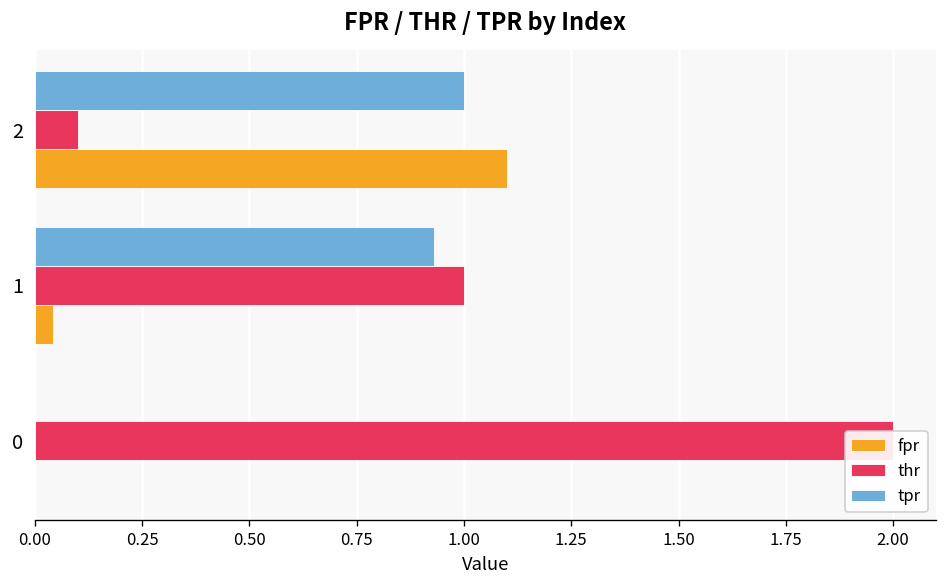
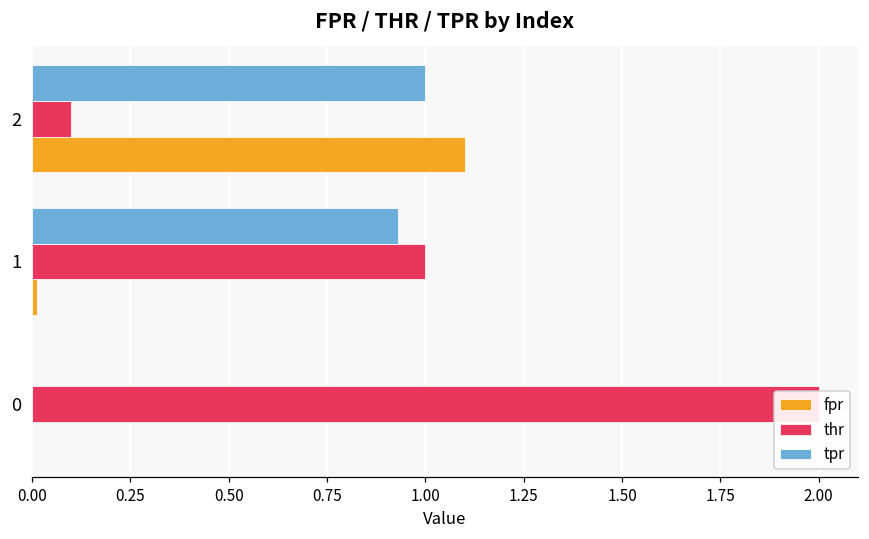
fpr, 1: 0.04 -> 0.01
